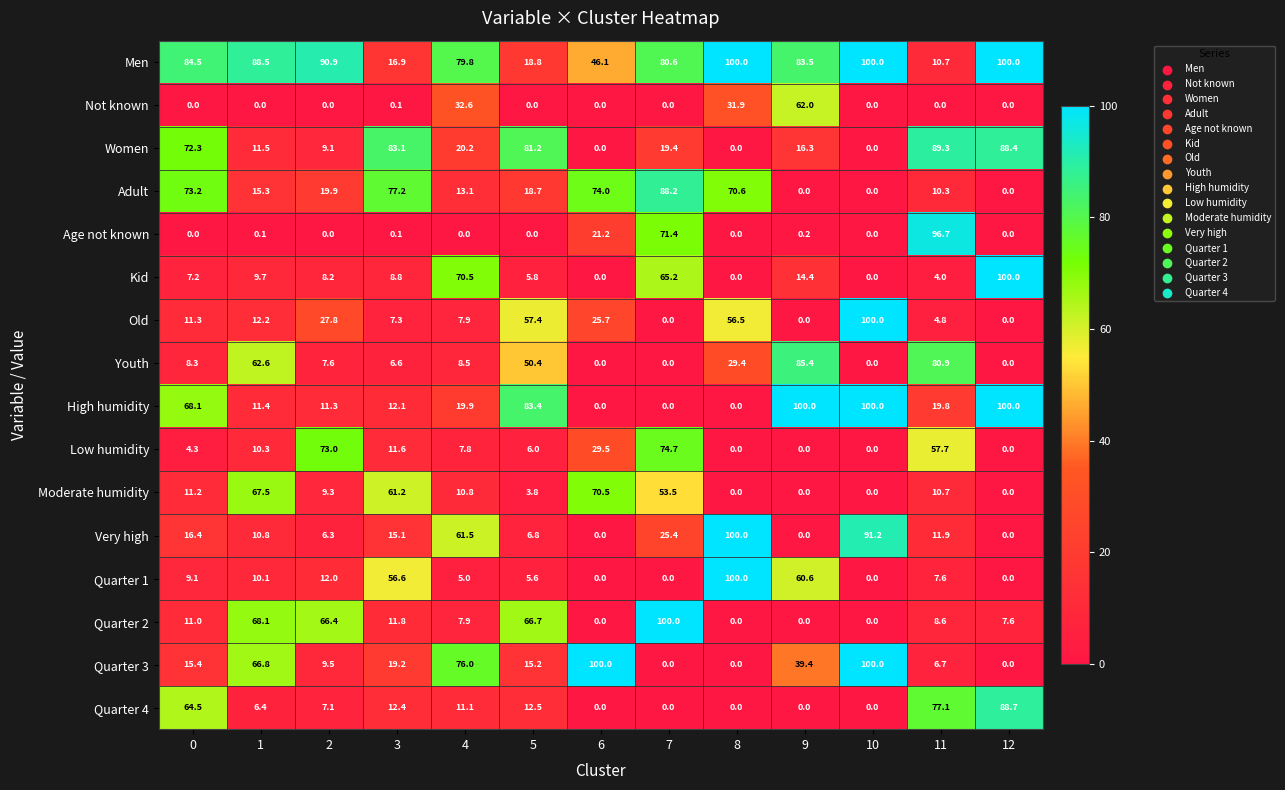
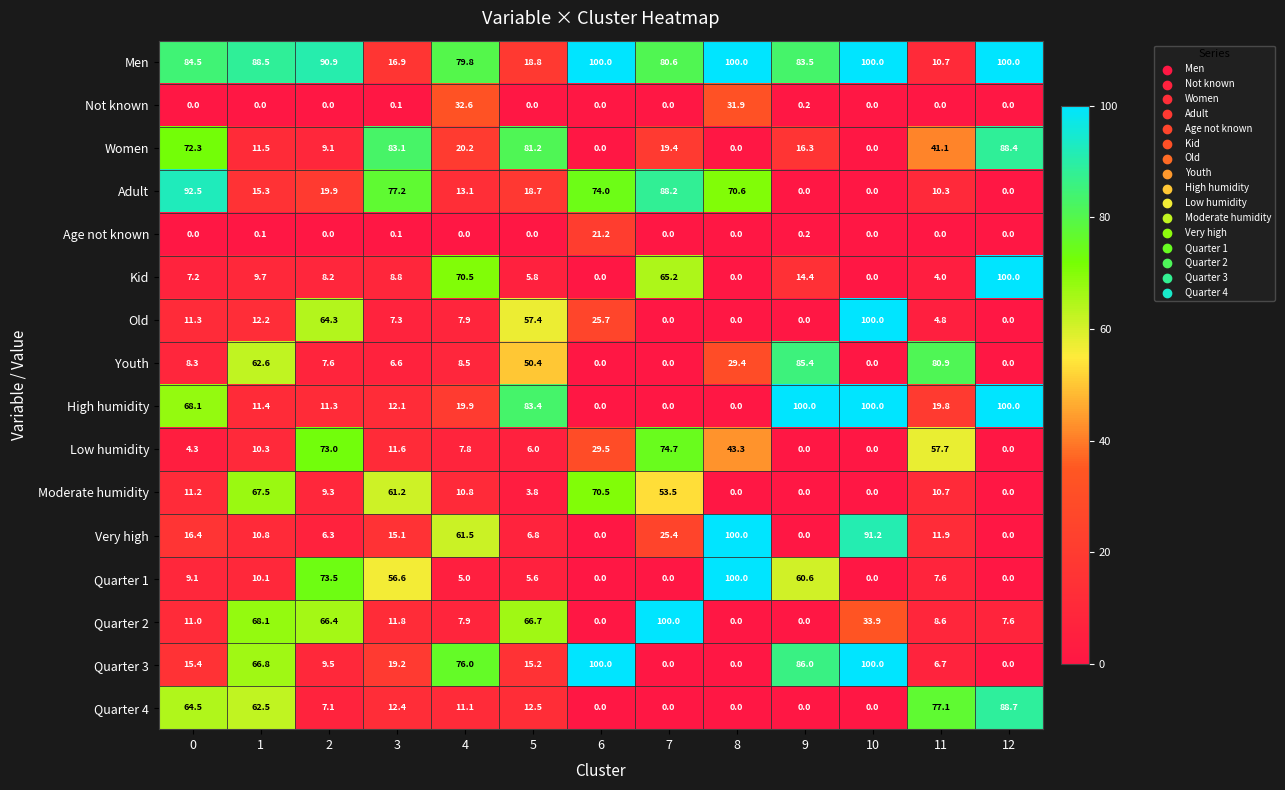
Men, 6: 46.1 -> 100.0
Not known, 9: 62.0 -> 0.2
Women, 11: 89.3 -> 41.1
Adult, 0: 73.2 -> 92.5
Age not known, 7: 71.4 -> 0.0
Age not known, 11: 96.7 -> 0.0
Old, 2: 27.8 -> 64.3
Old, 8: 56.5 -> 0.0
Low humidity, 8: 0.0 -> 43.3
Quarter 1, 2: 12.0 -> 73.5
Quarter 2, 10: 0.0 -> 33.9
Quarter 3, 9: 39.4 -> 86.0
Quarter 4, 1: 6.4 -> 62.5
